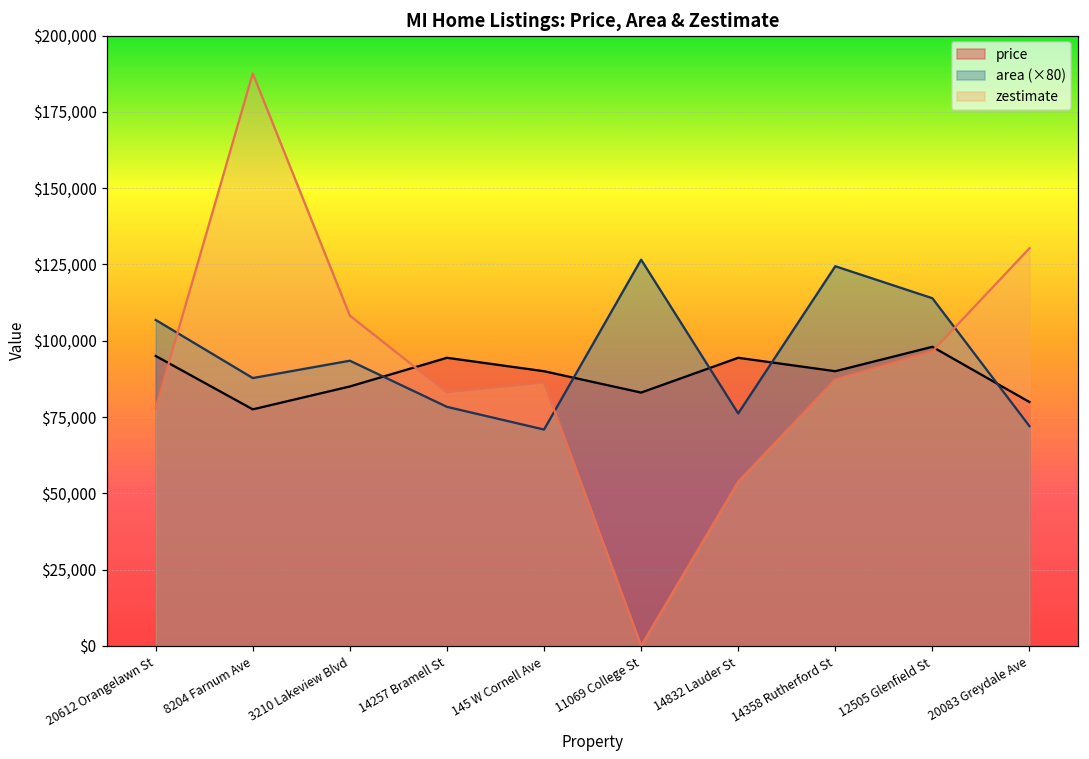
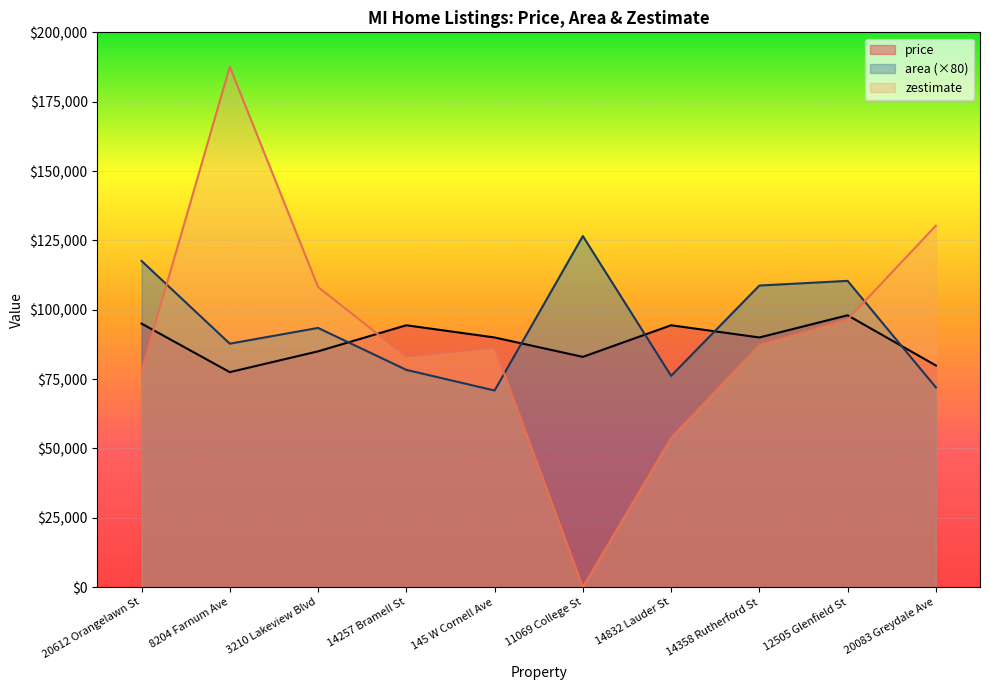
area (×80), 20612 Orangelawn St: $107,000 -> $118,000
area (×80), 14358 Rutherford St: $124,000 -> $109,000
area (×80), 12505 Glenfield St: $114,000 -> $110,000
